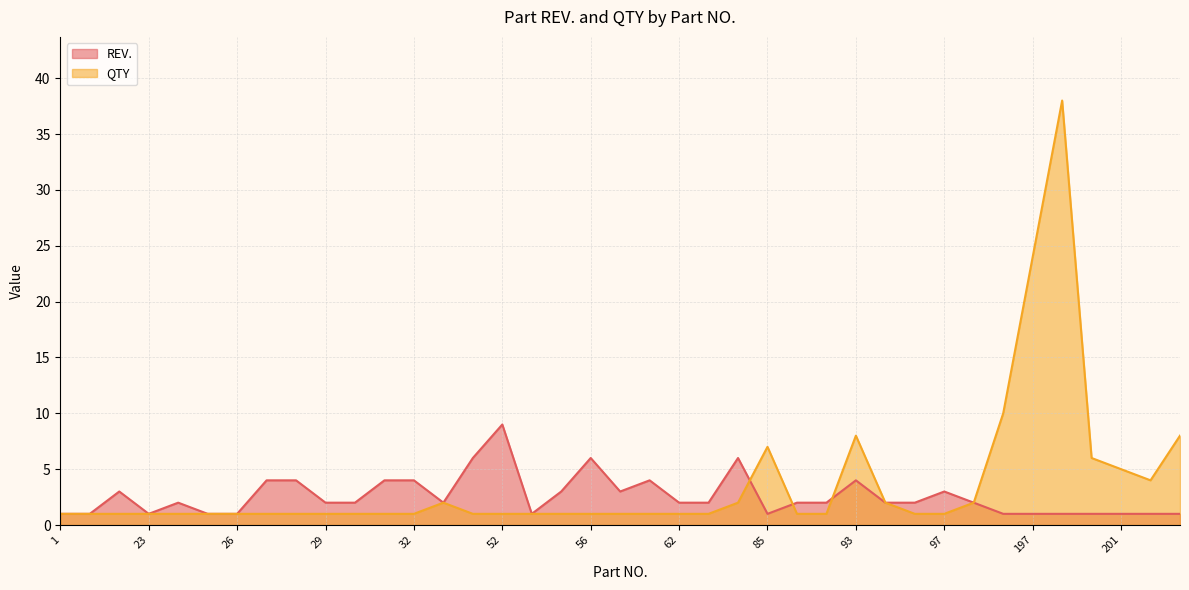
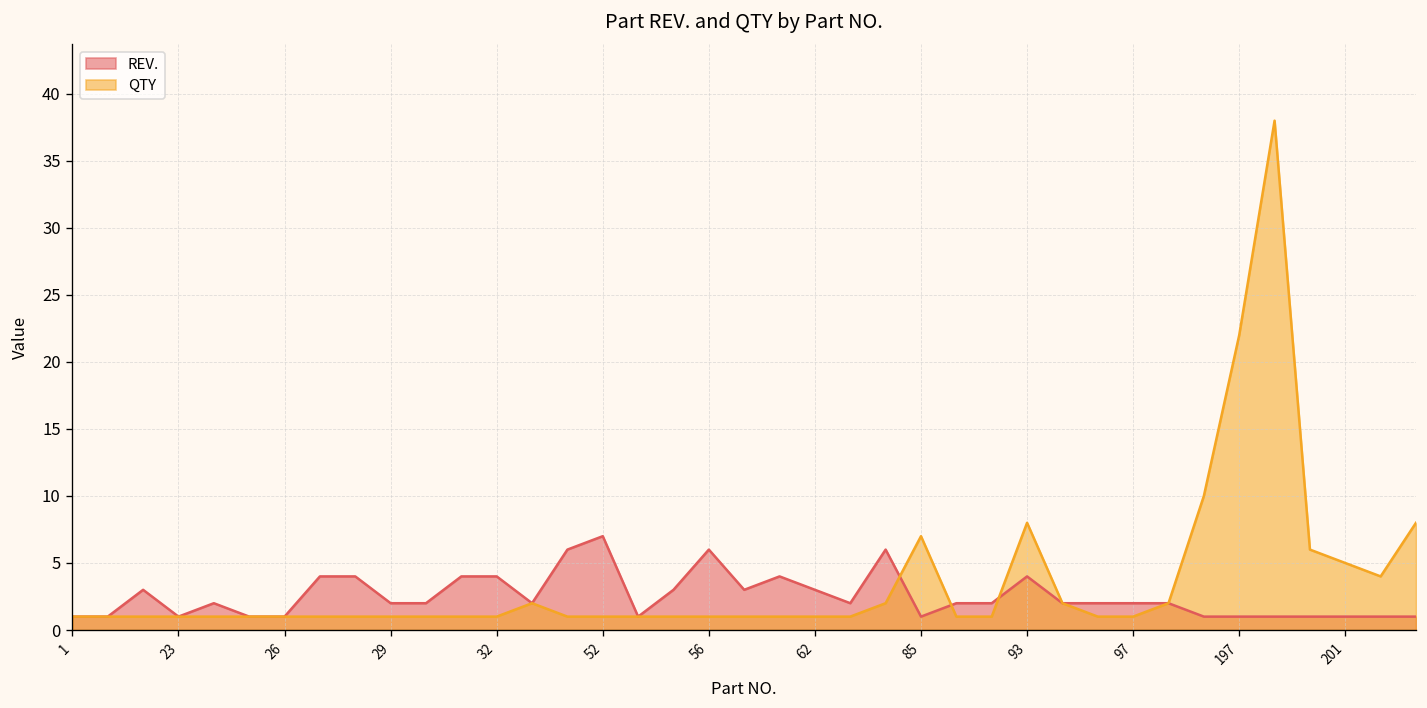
REV., 52: 9 -> 7
REV., 62: 2 -> 3
REV., 97: 3 -> 2
QTY, 197: 24 -> 22
